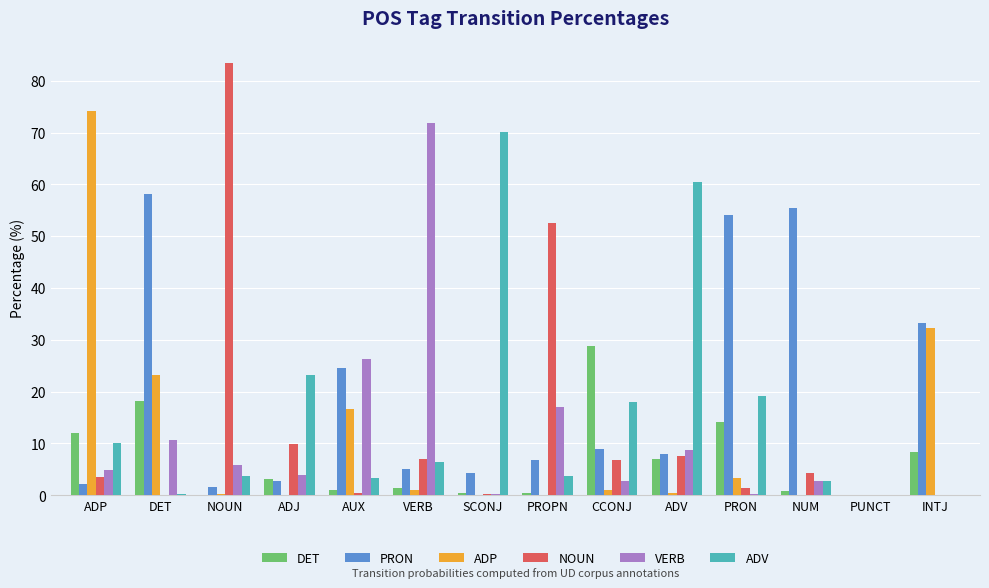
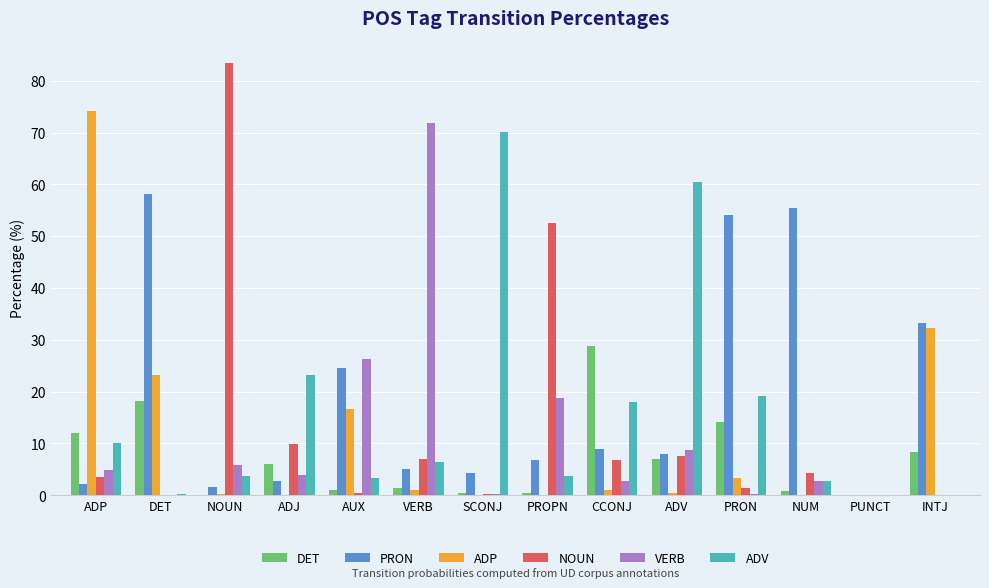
VERB, DET: 11 -> 0
DET, ADJ: 3 -> 6
VERB, PROPN: 17 -> 19
